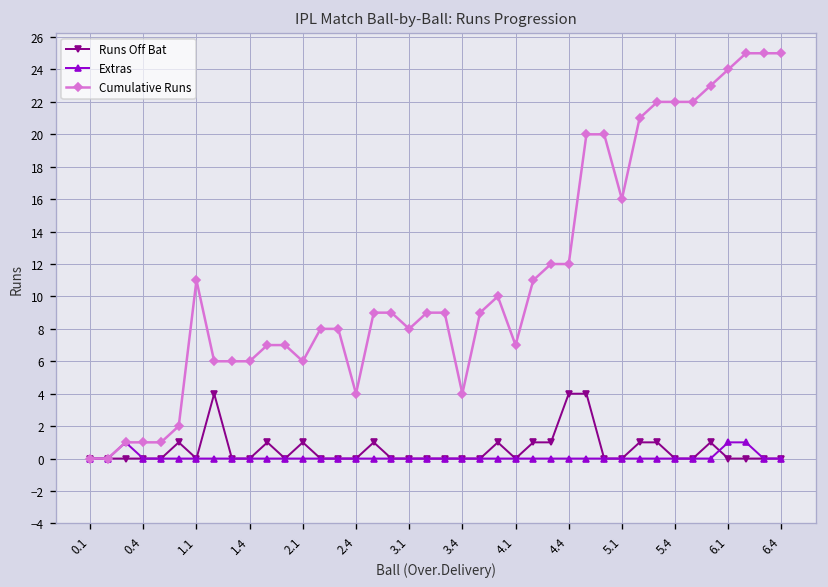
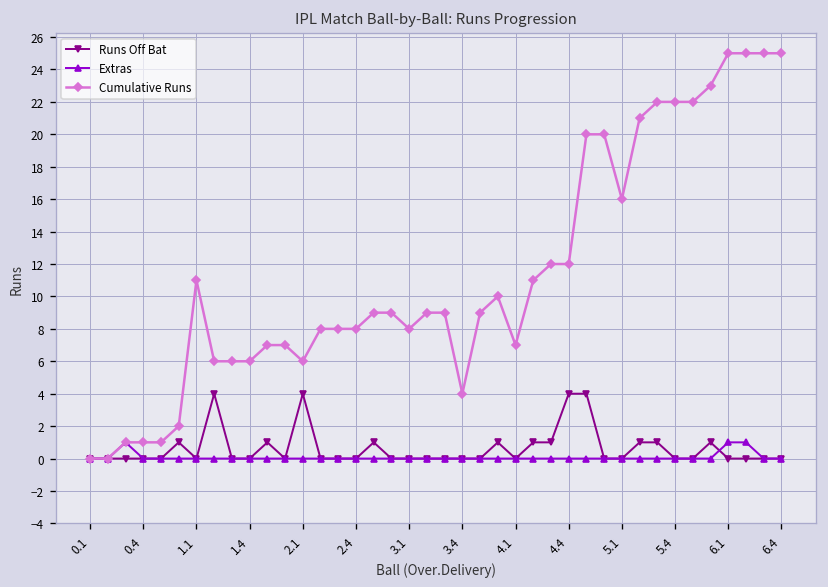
Runs Off Bat, 2.1: 1 -> 4
Cumulative Runs, 2.4: 4 -> 8
Cumulative Runs, 6.1: 24 -> 25
